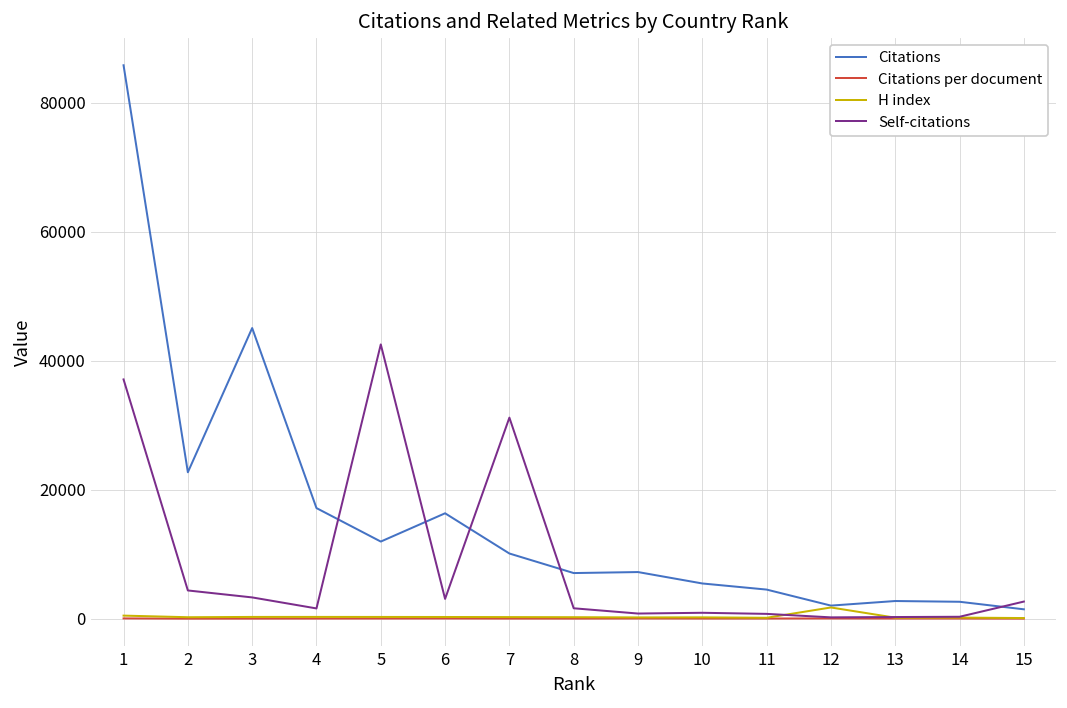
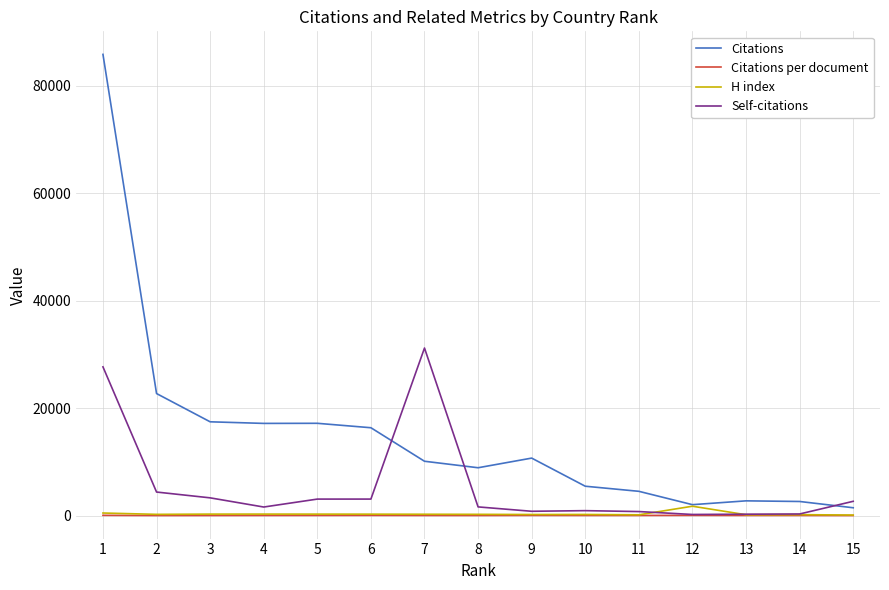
Self-citations, 1: 37000 -> 28000
Citations, 3: 45000 -> 17000
Citations, 5: 12000 -> 17000
Self-citations, 5: 43000 -> 3000
Citations, 8: 7000 -> 9000
Citations, 9: 7000 -> 11000
